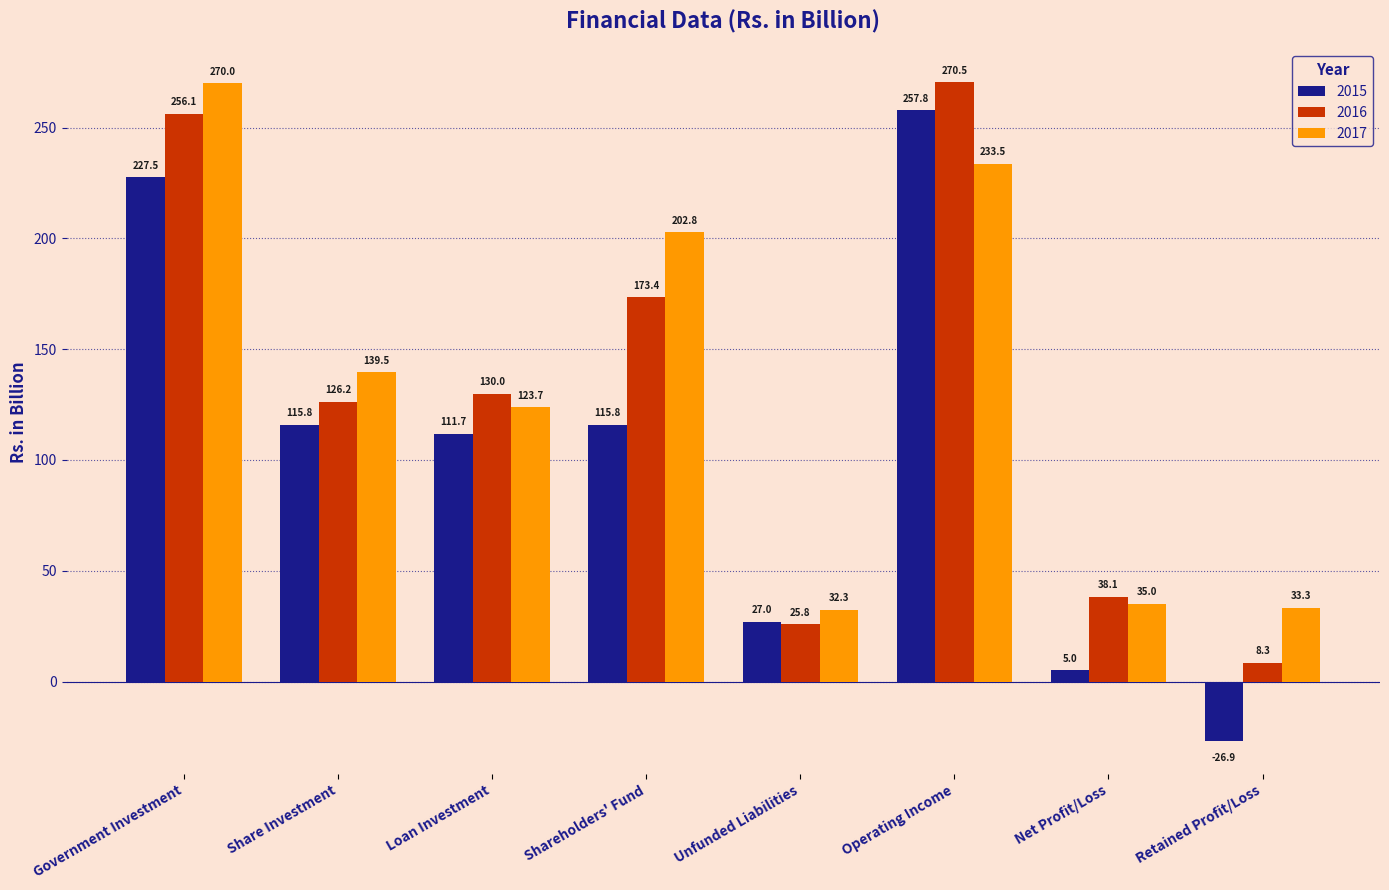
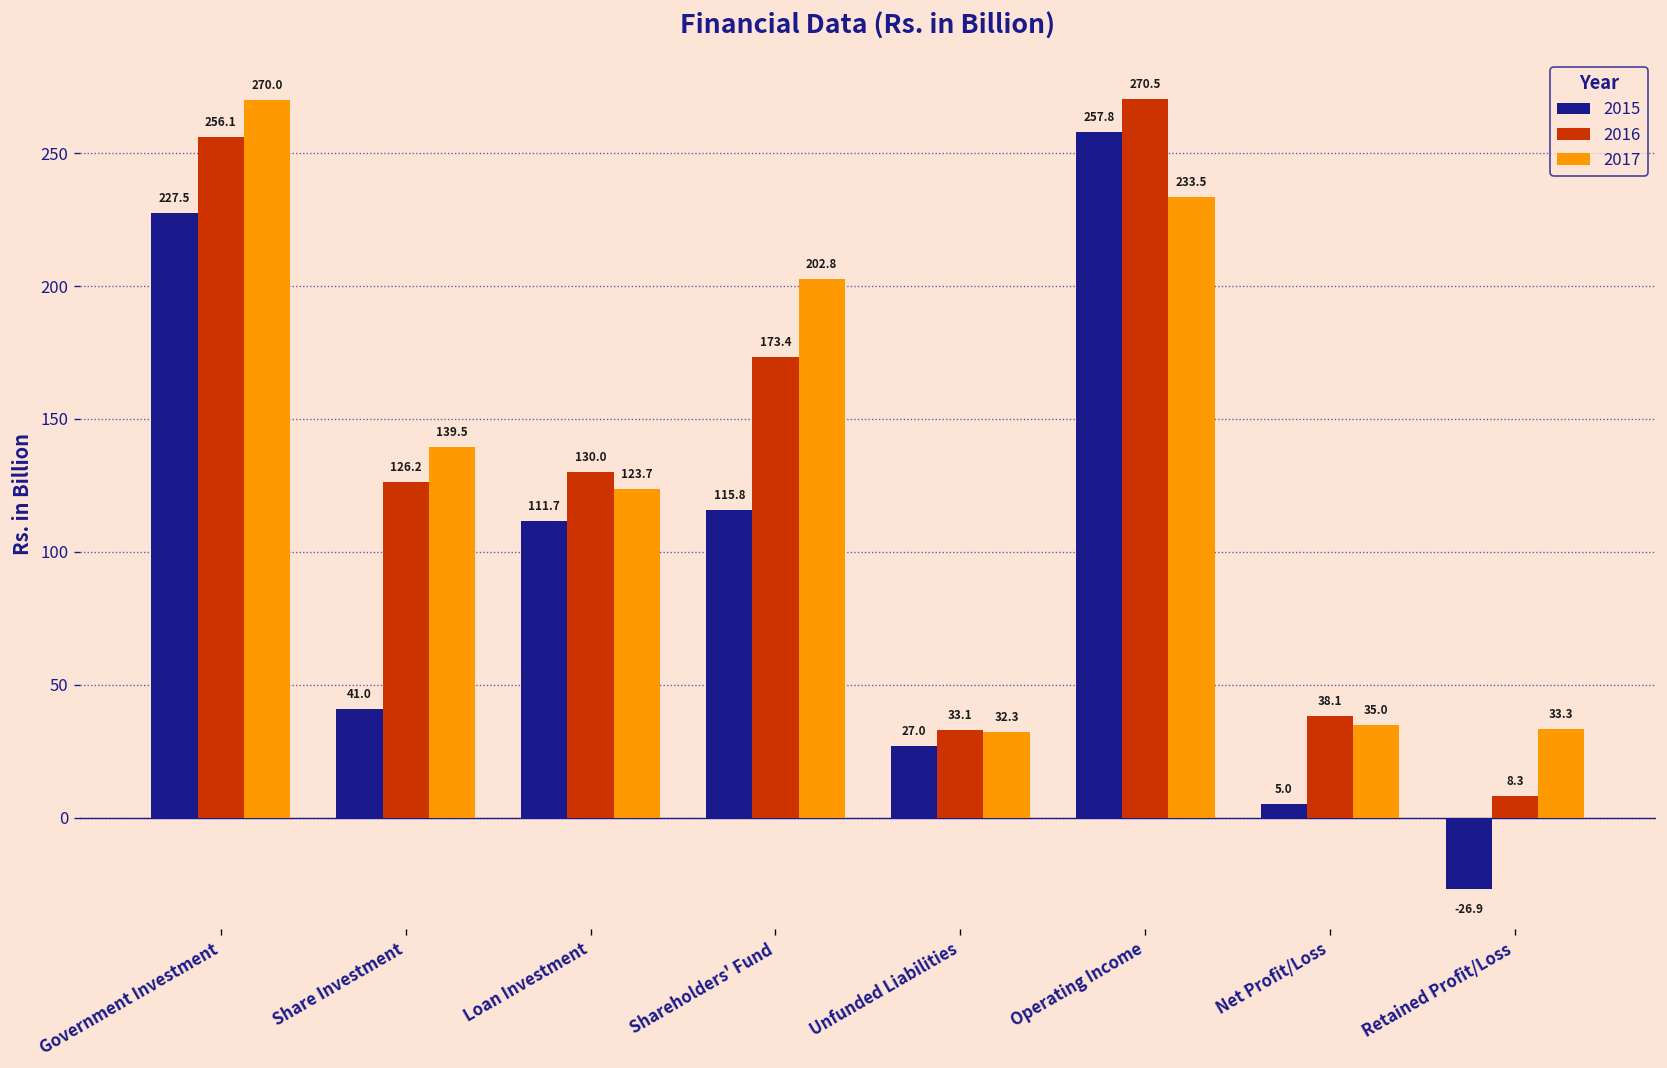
2015, Share Investment: 115.8 -> 41.0
2016, Unfunded Liabilities: 25.8 -> 33.1
